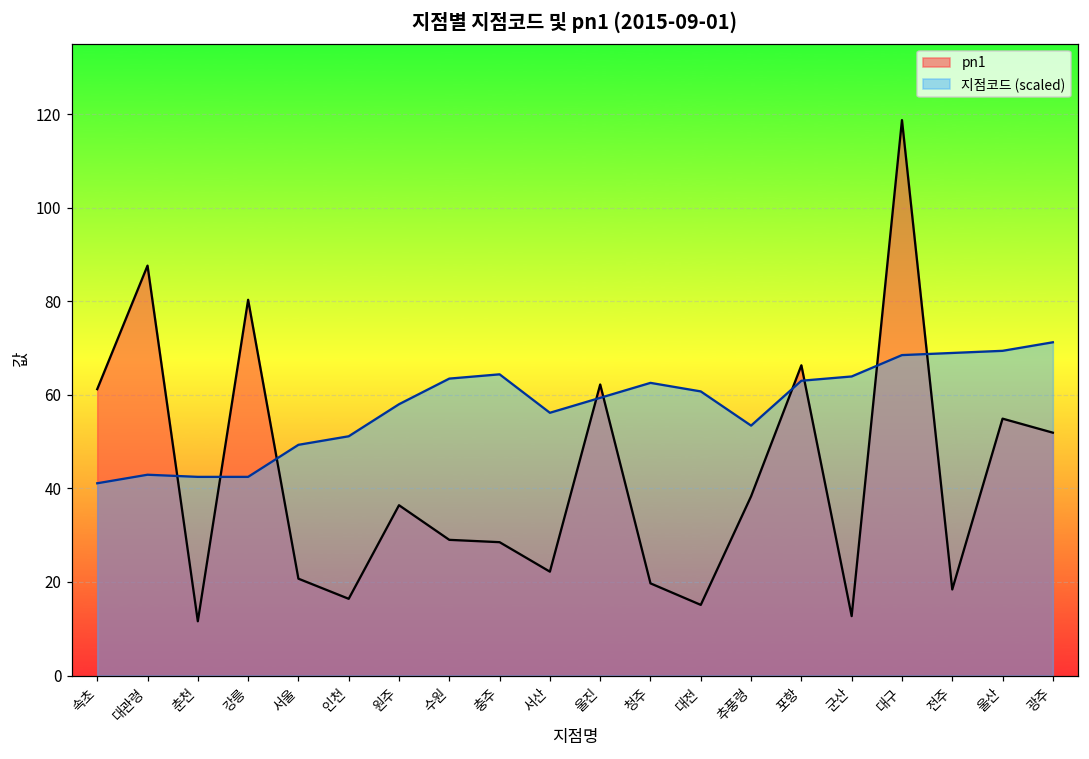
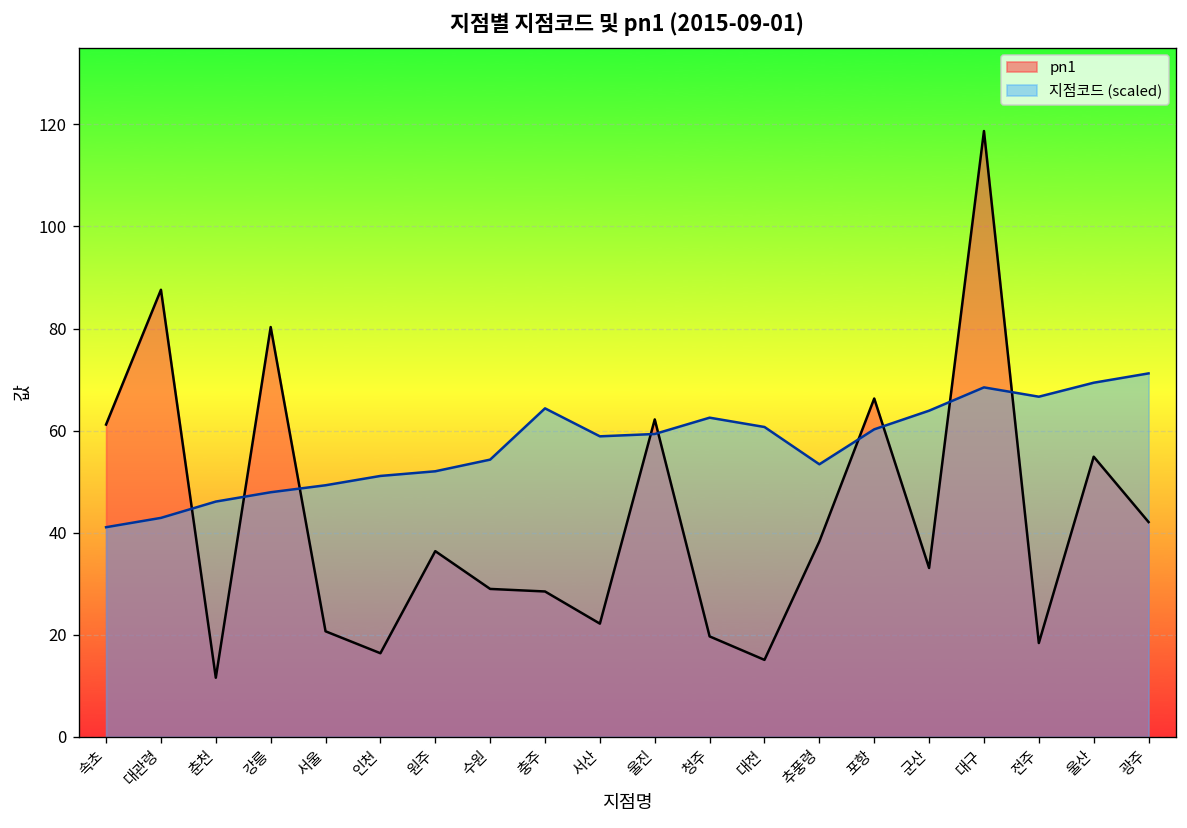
지점코드 (scaled), 춘천: 42 -> 46
지점코드 (scaled), 강릉: 42 -> 48
지점코드 (scaled), 원주: 58 -> 52
지점코드 (scaled), 수원: 63 -> 54
지점코드 (scaled), 서산: 56 -> 59
지점코드 (scaled), 포항: 63 -> 60
pn1, 군산: 13 -> 33
지점코드 (scaled), 전주: 69 -> 67
pn1, 광주: 52 -> 42
